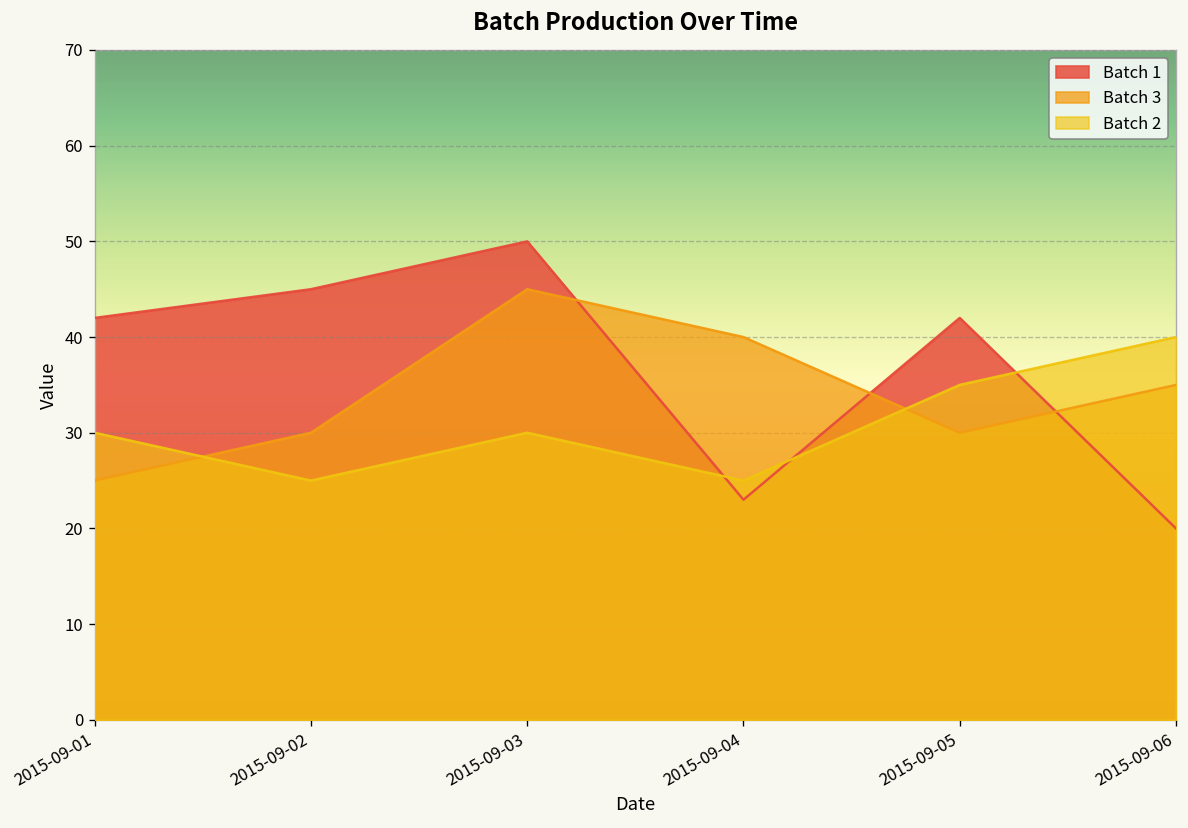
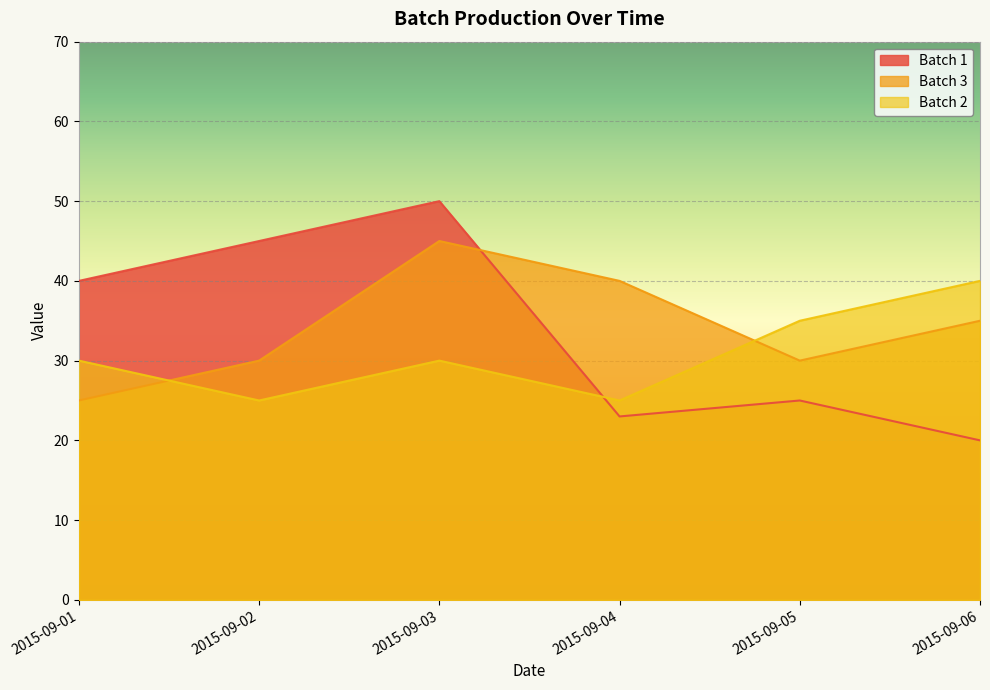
Batch 1, 2015-09-01: 42 -> 40
Batch 1, 2015-09-05: 42 -> 25
